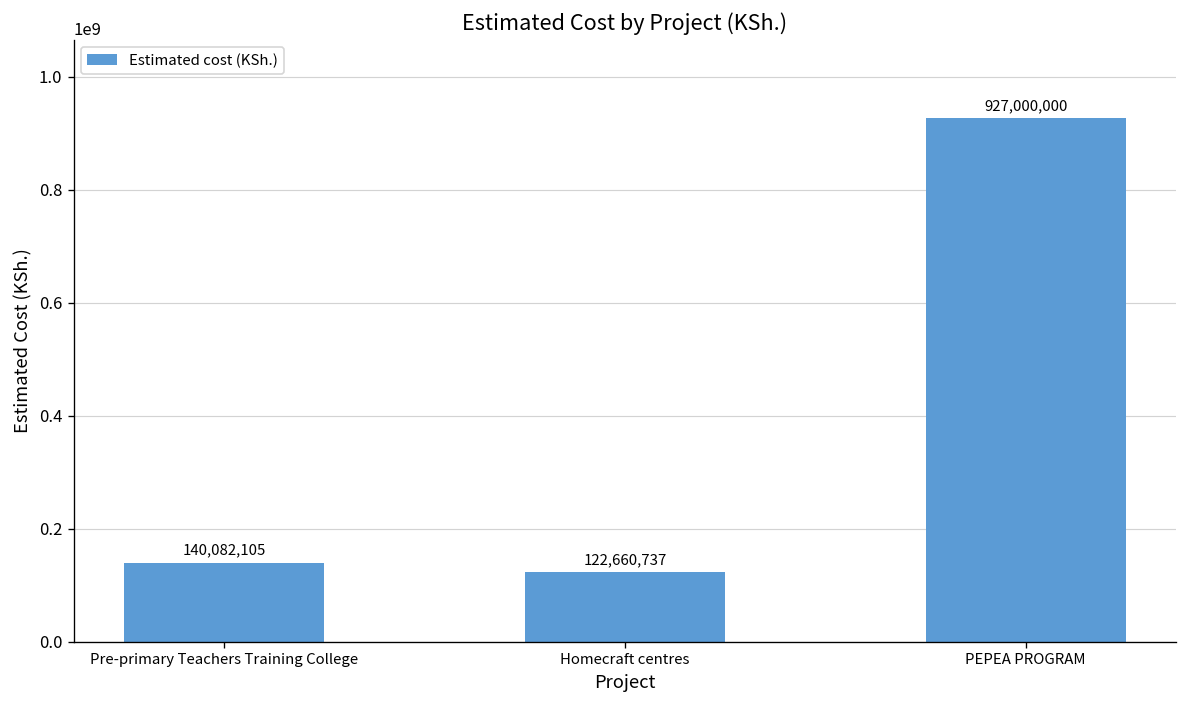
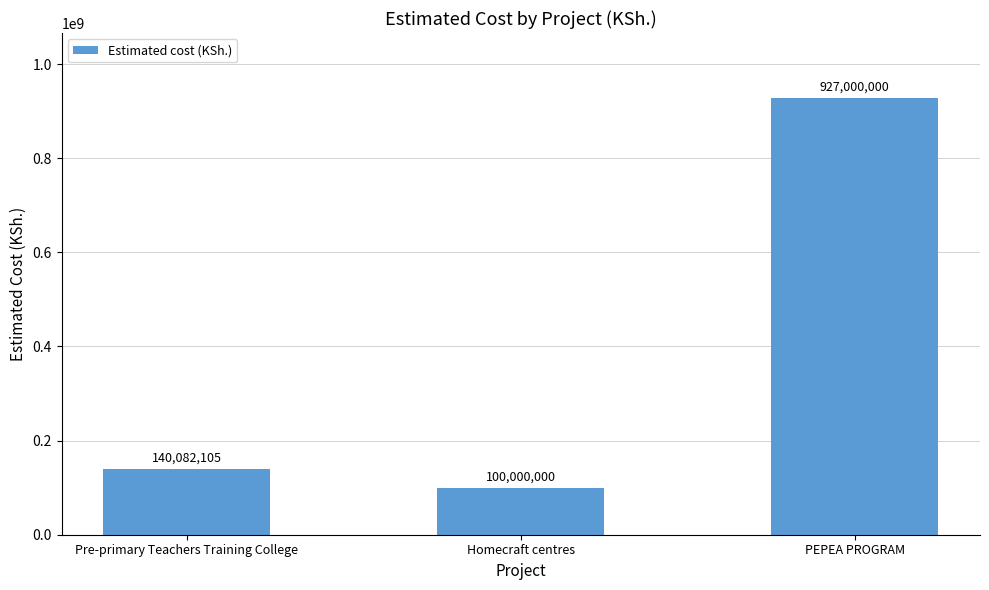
Homecraft centres: 122,660,737 -> 100,000,000
